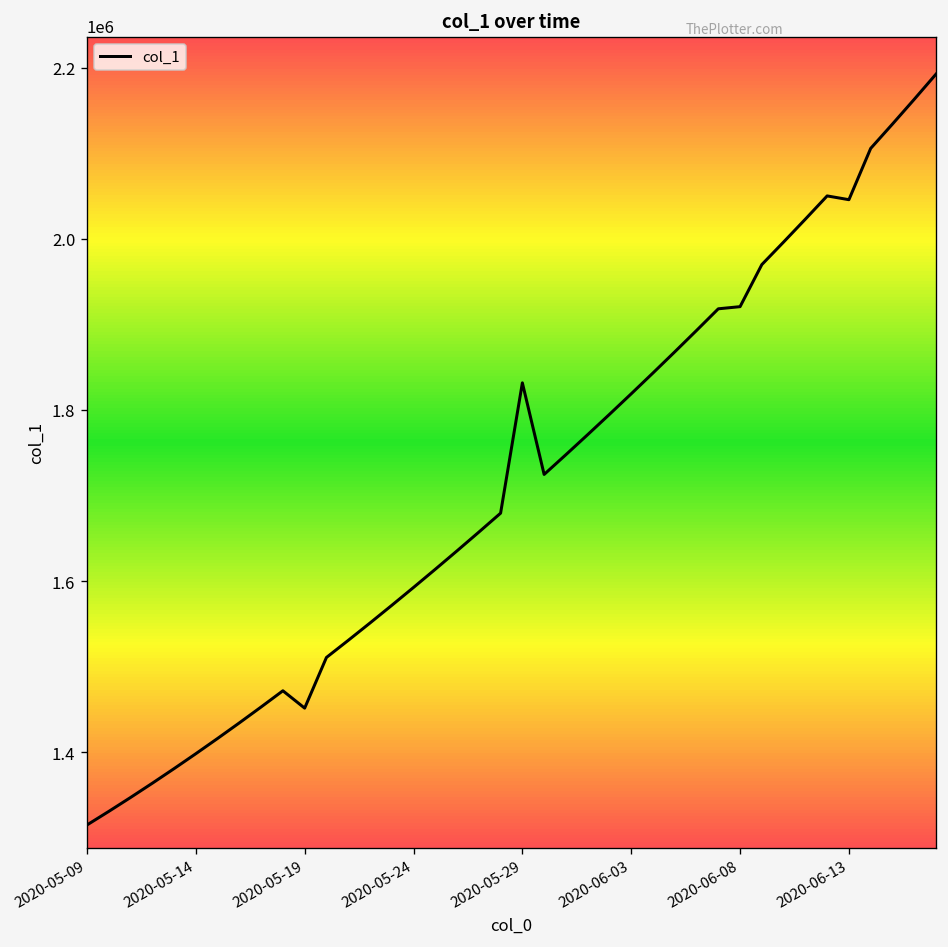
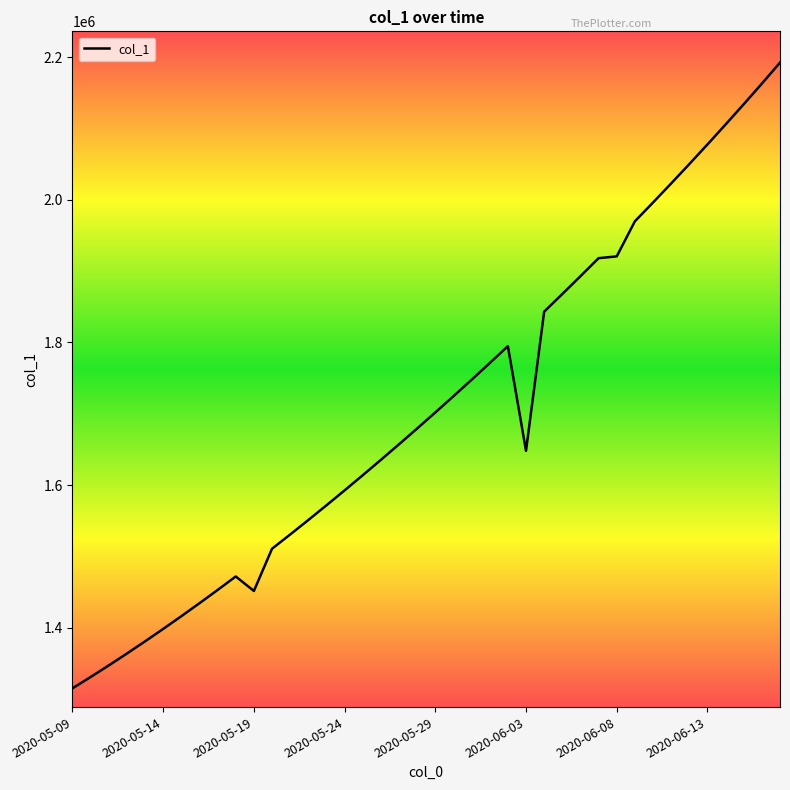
2020-05-29: 1830000 -> 1700000
2020-06-03: 1820000 -> 1650000
2020-06-13: 2050000 -> 2080000
